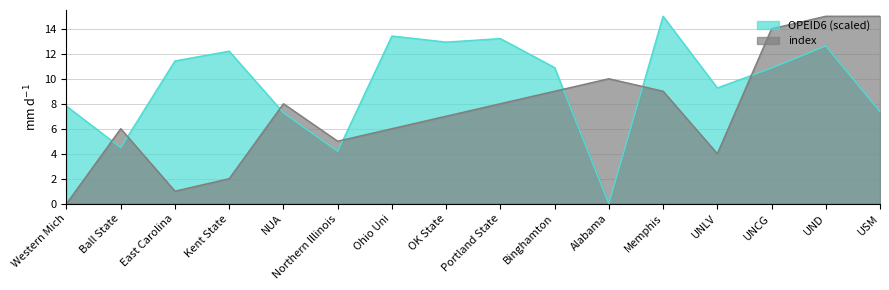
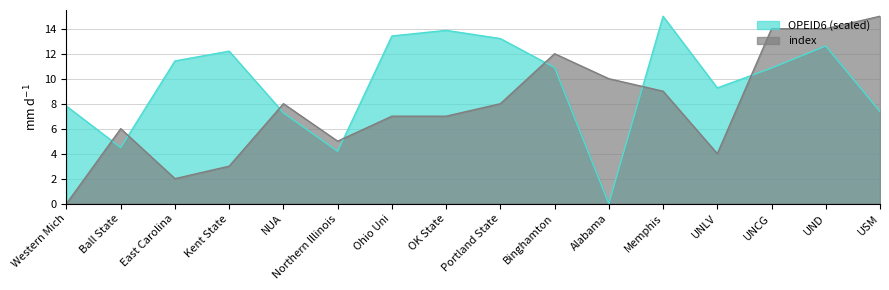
index, East Carolina: 1.0 -> 2.0
index, Kent State: 2.0 -> 3.0
index, Ohio Uni: 6.0 -> 7.0
OPEID6 (scaled), OK State: 12.9 -> 13.9
index, Binghamton: 9.0 -> 12.0
index, UND: 15.0 -> 14.0
